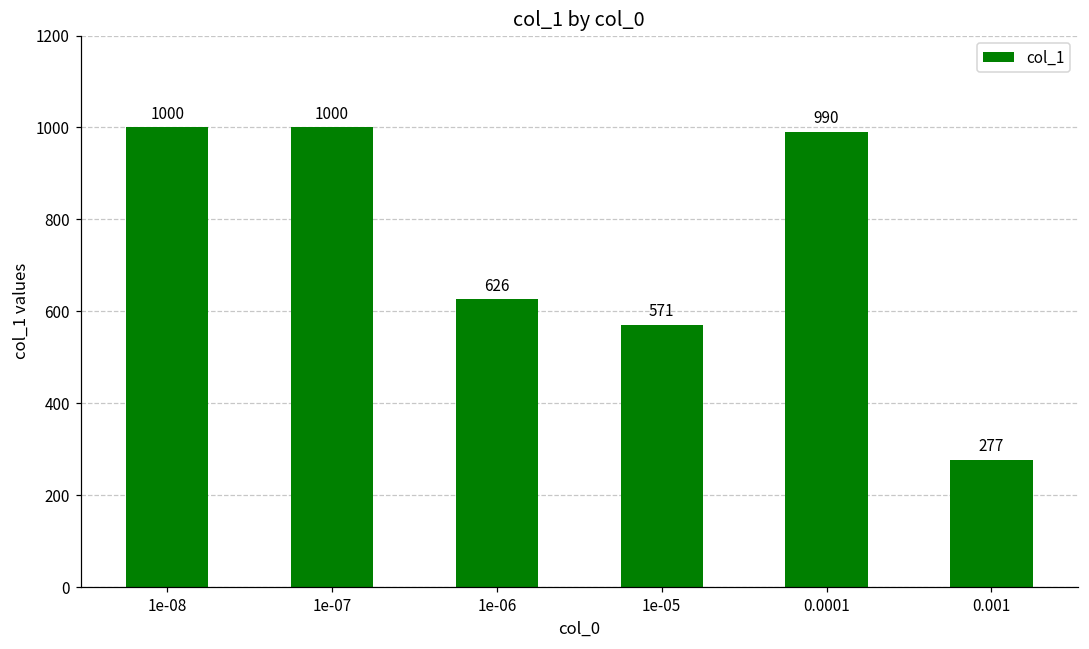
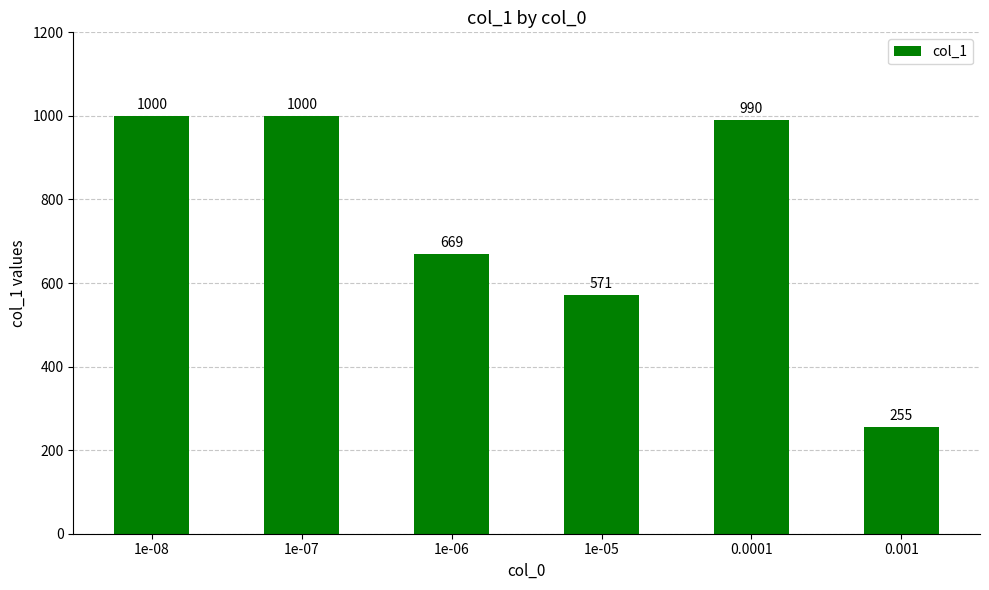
1e-06: 626 -> 669
0.001: 277 -> 255
